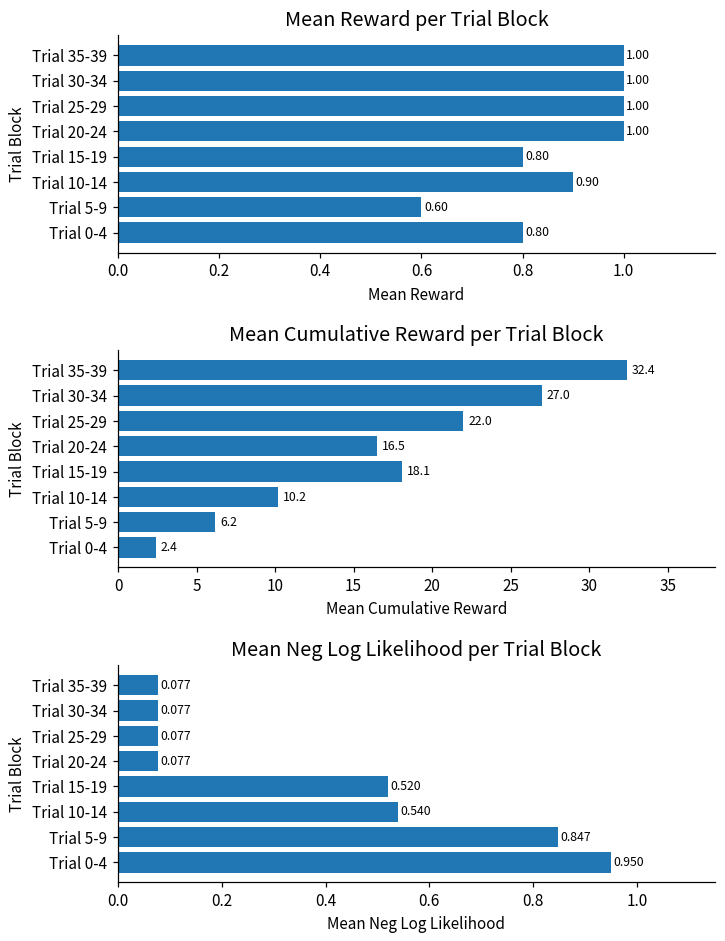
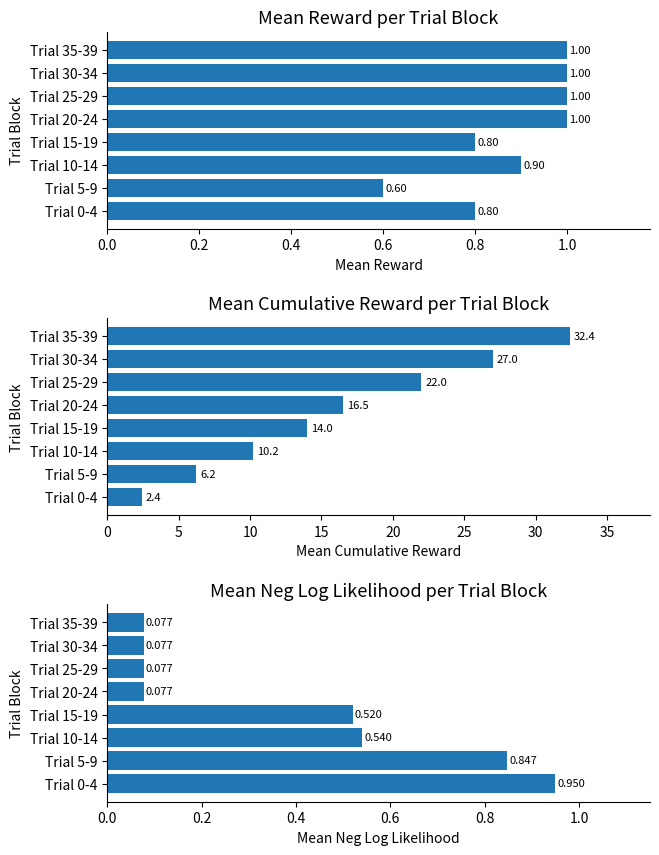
Mean Cumulative Reward per Trial Block, Trial 15-19: 18.1 -> 14.0
